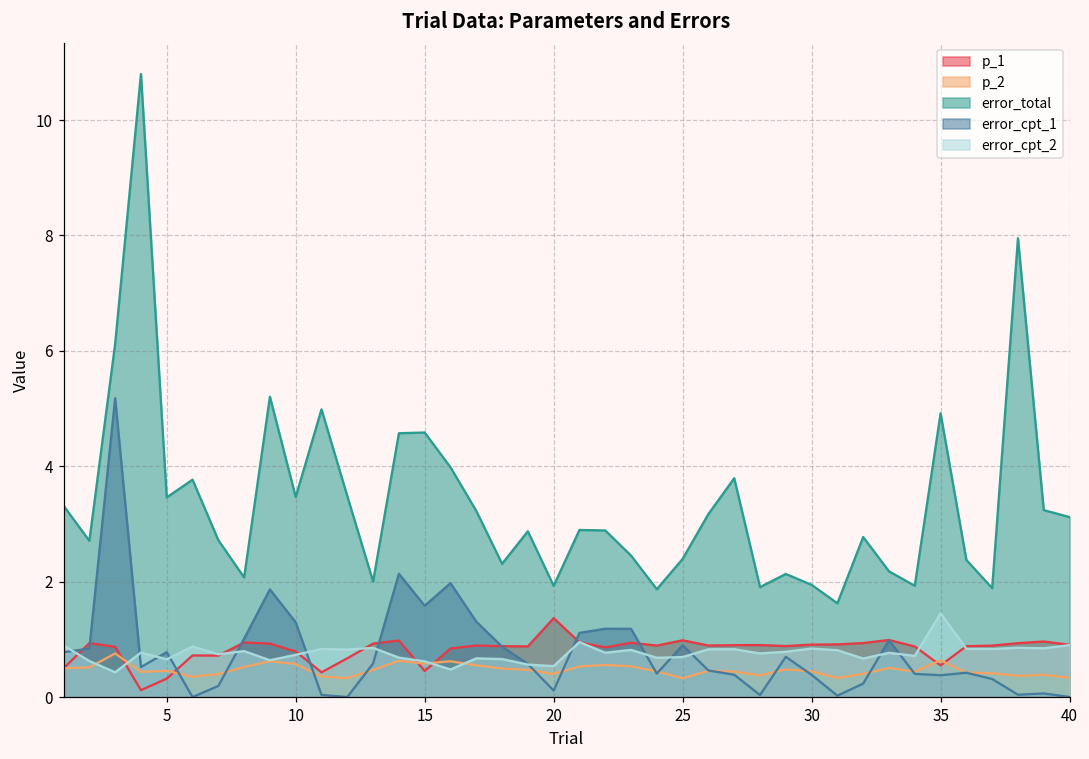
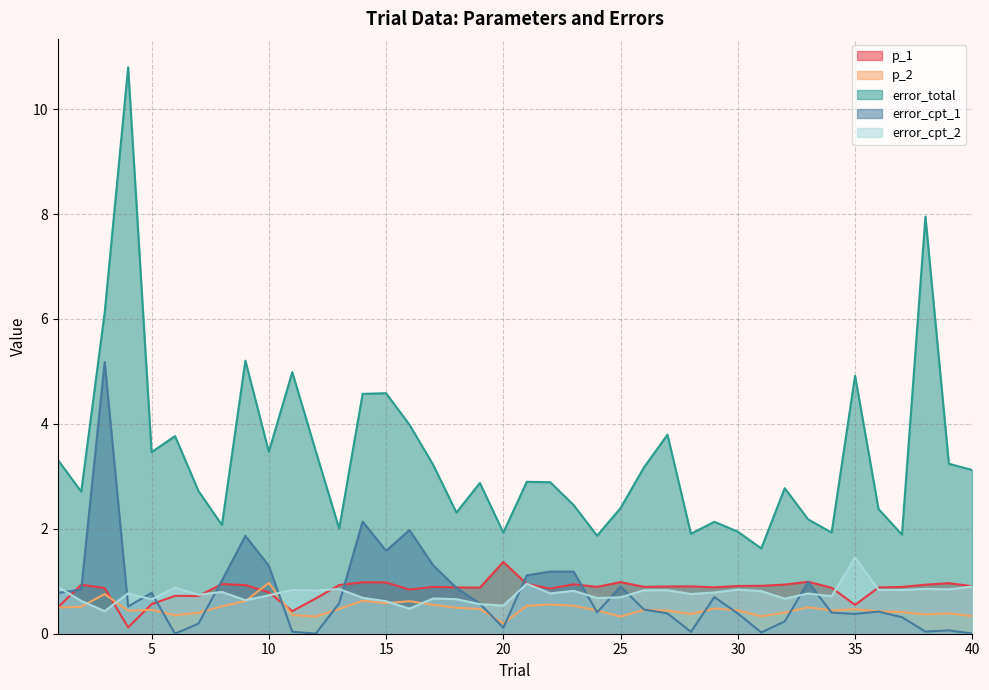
p_1, 5: 0.3 -> 0.6
p_2, 10: 0.6 -> 1.0
p_1, 15: 0.5 -> 1.0
p_2, 20: 0.4 -> 0.2
p_2, 35: 0.6 -> 0.5
